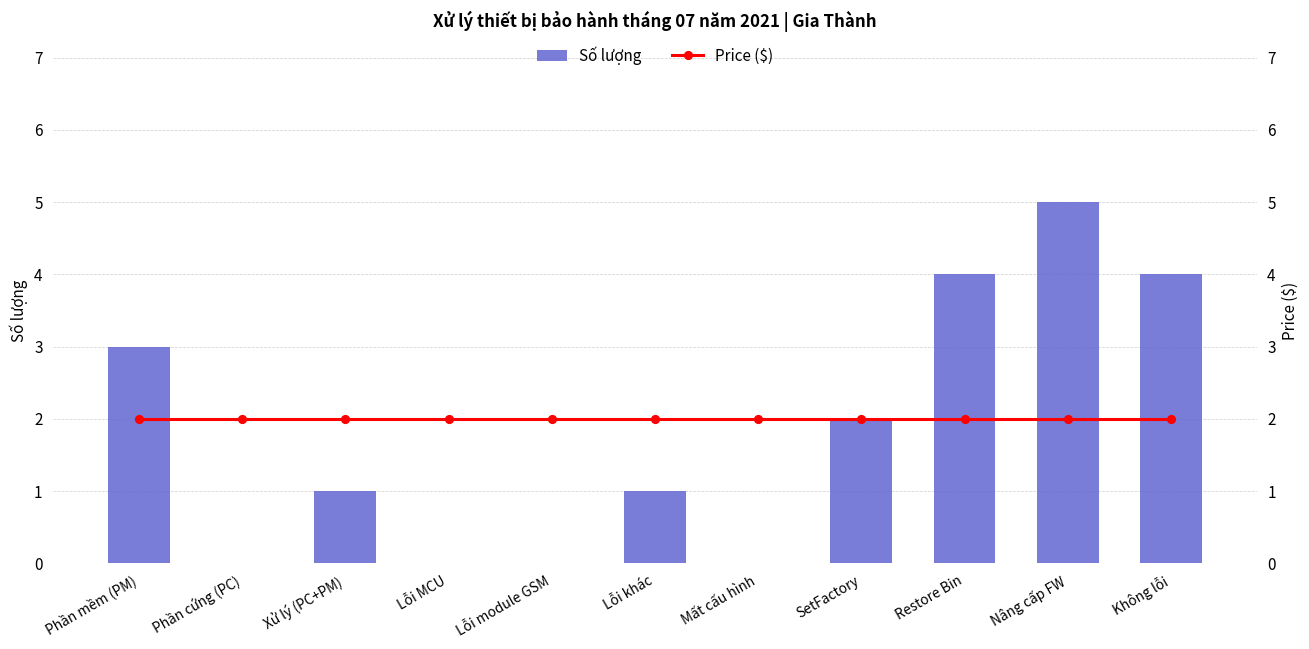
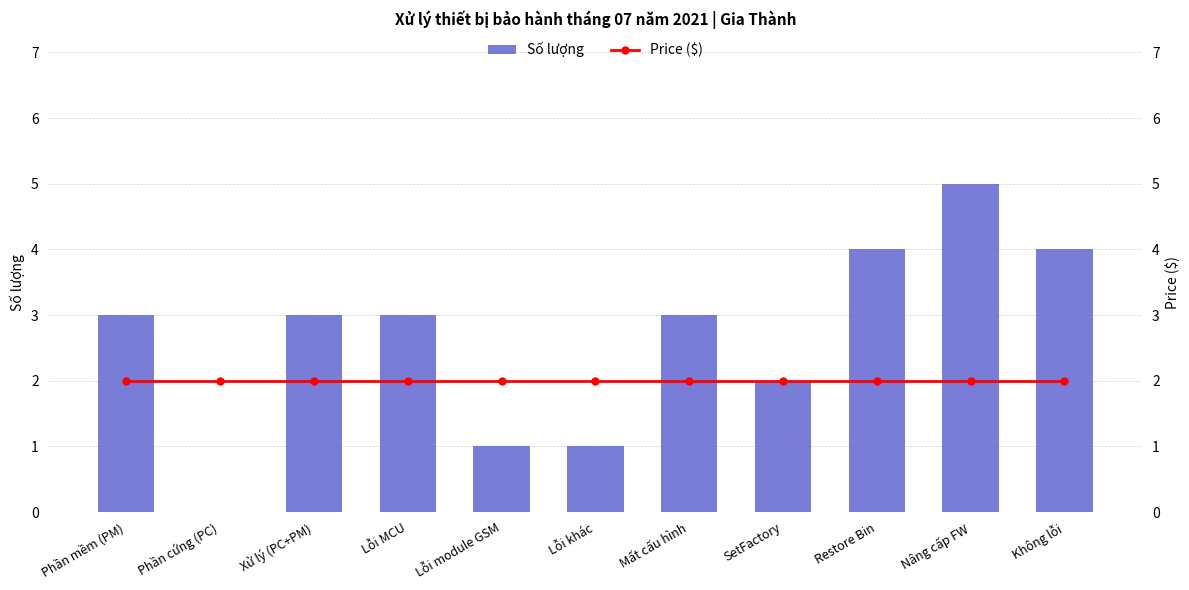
Số lượng, Xử lý (PC+PM): 1 -> 3
Số lượng, Lỗi MCU: 0 -> 3
Số lượng, Lỗi module GSM: 0 -> 1
Số lượng, Mất cấu hình: 0 -> 3
